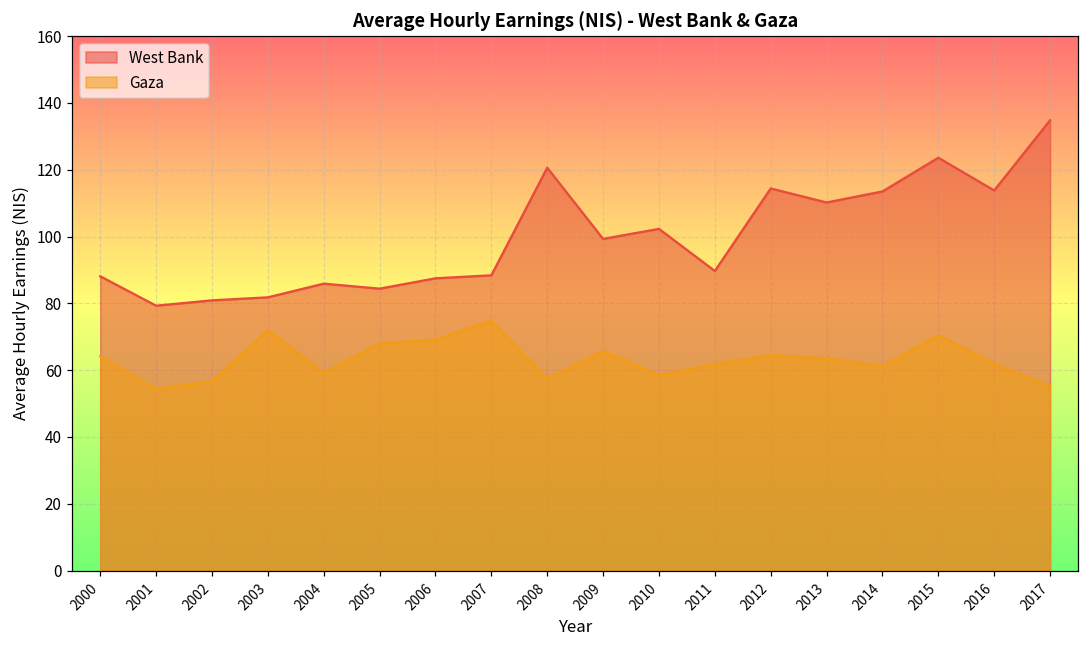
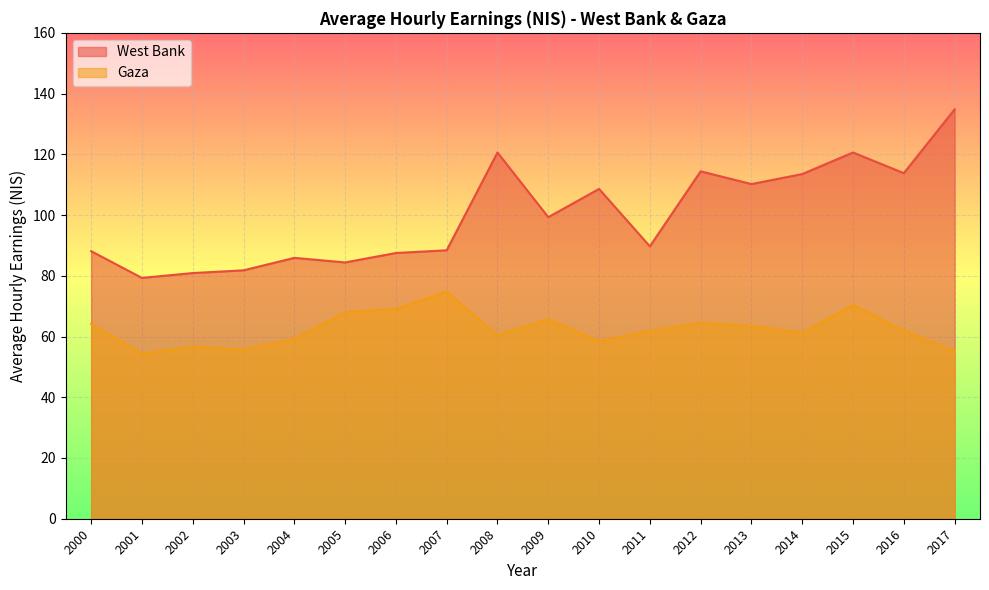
Gaza, 2003: 72 -> 56
Gaza, 2008: 57 -> 60
West Bank, 2010: 102 -> 109
West Bank, 2015: 124 -> 121
